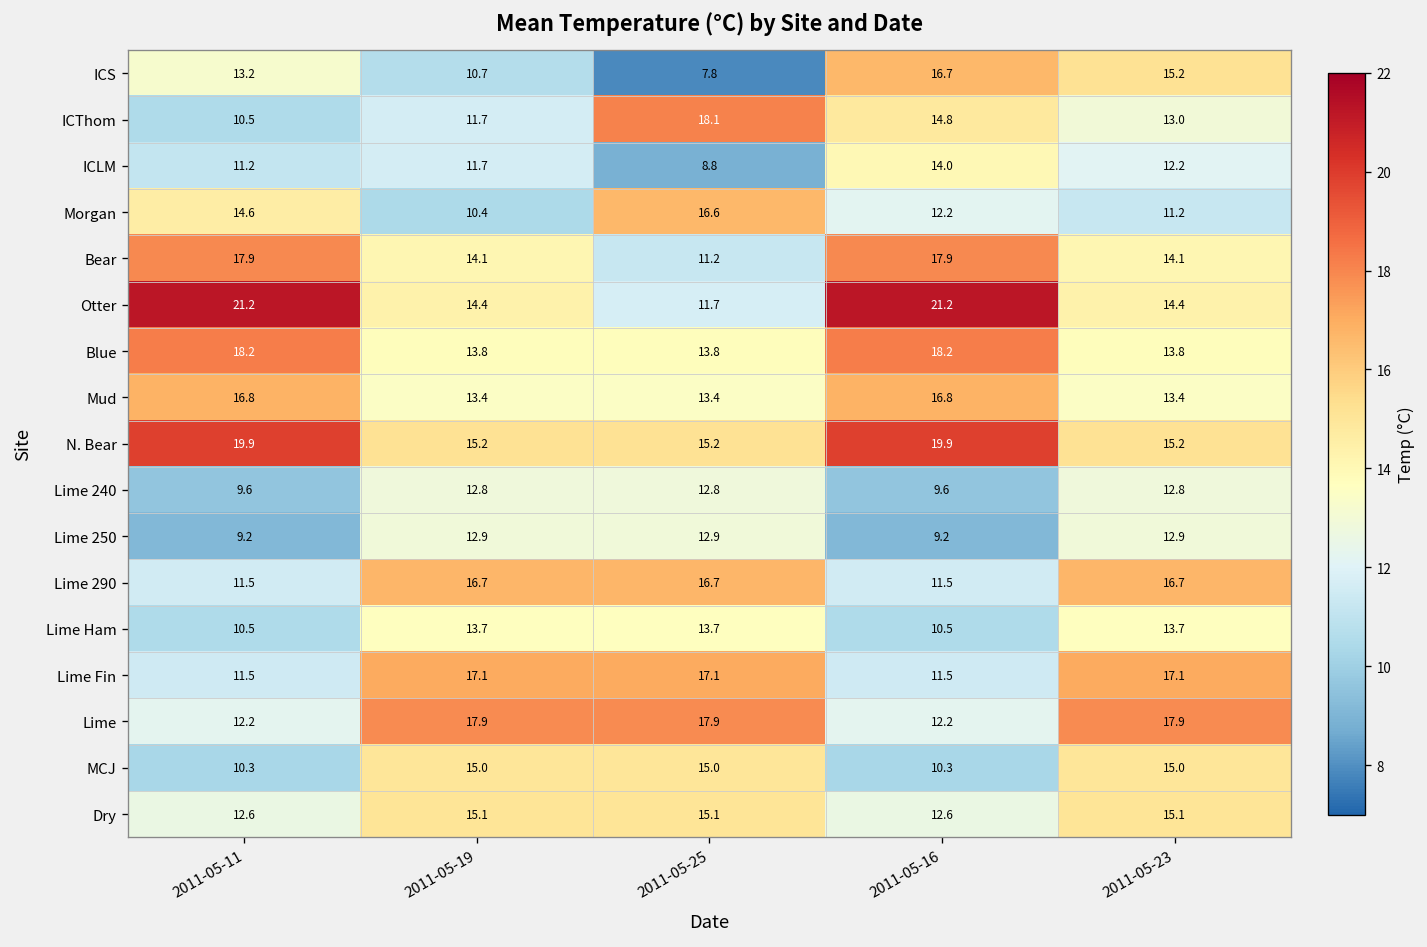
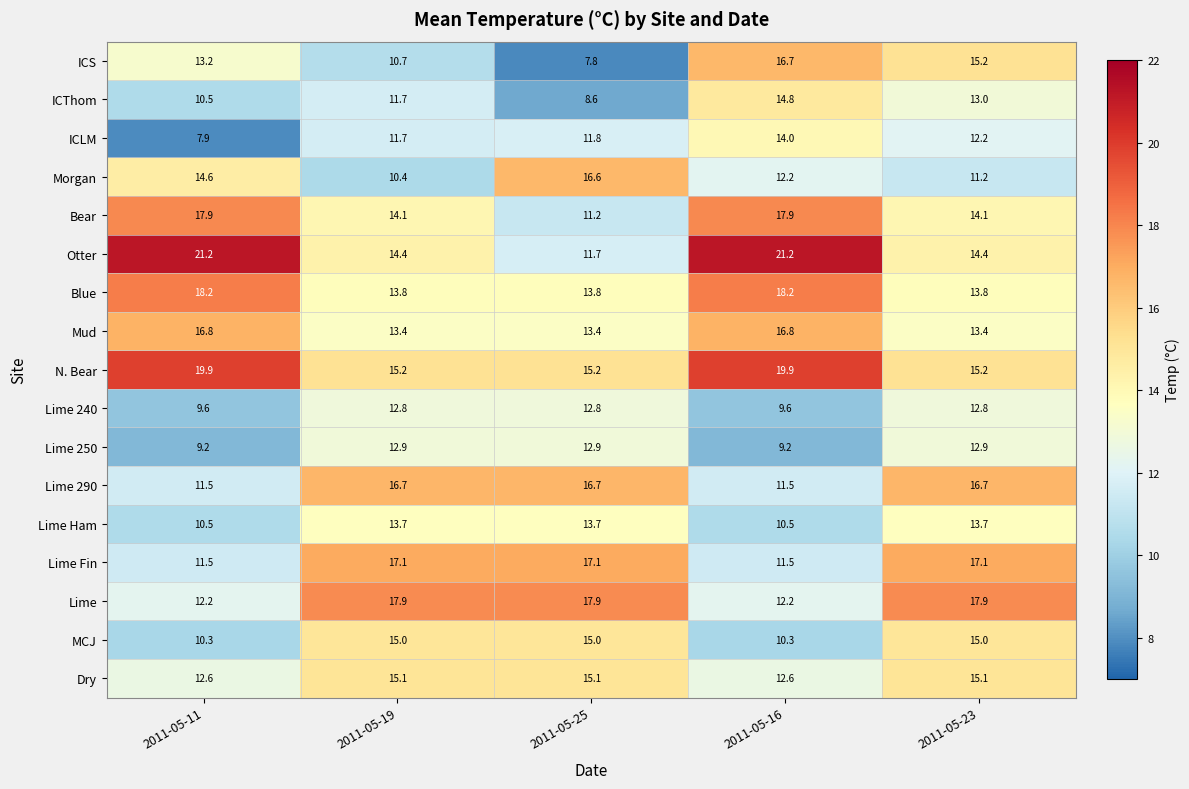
ICThom, 2011-05-25: 18.1 -> 8.6
ICLM, 2011-05-11: 11.2 -> 7.9
ICLM, 2011-05-25: 8.8 -> 11.8
